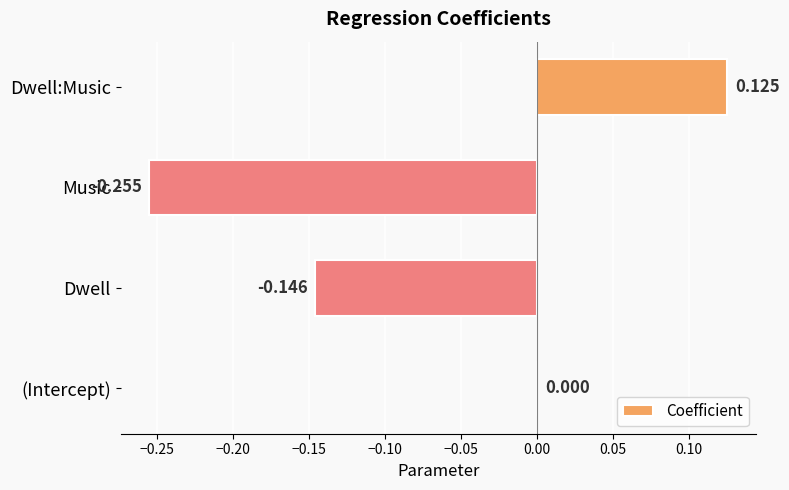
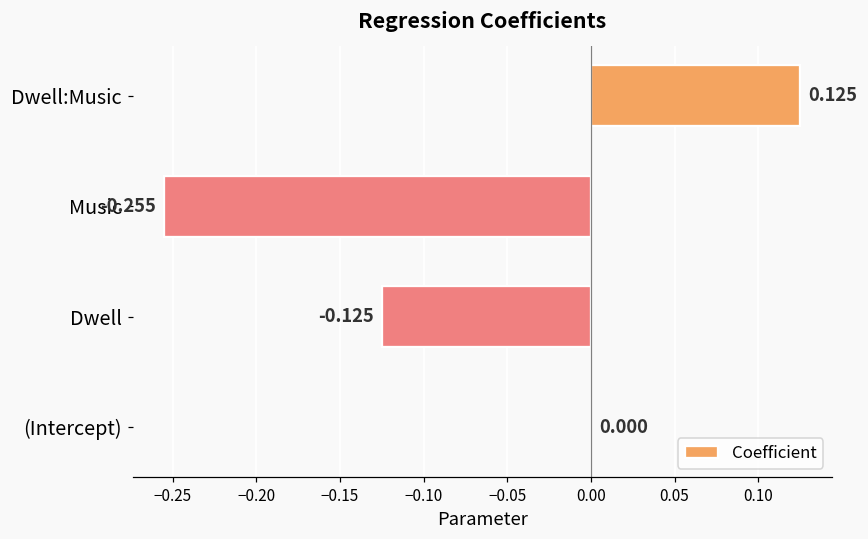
Dwell: -0.146 -> -0.125
